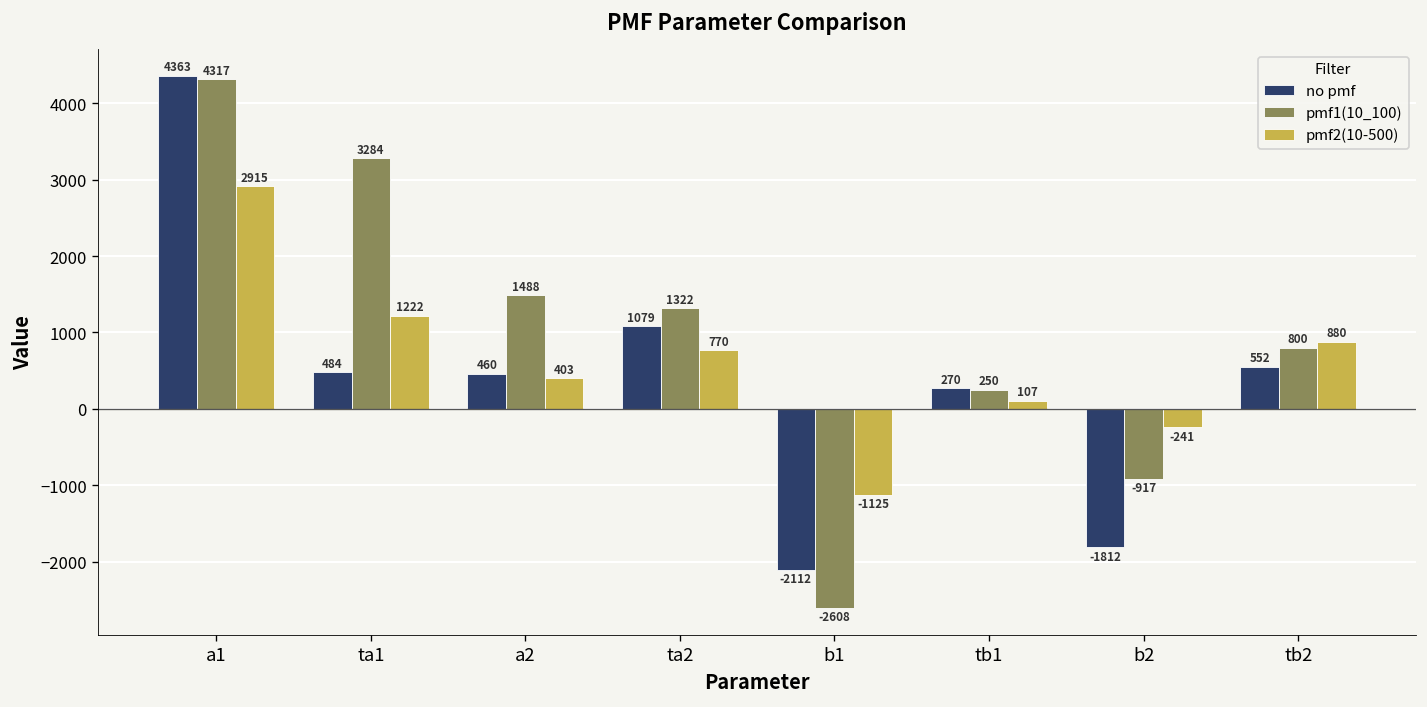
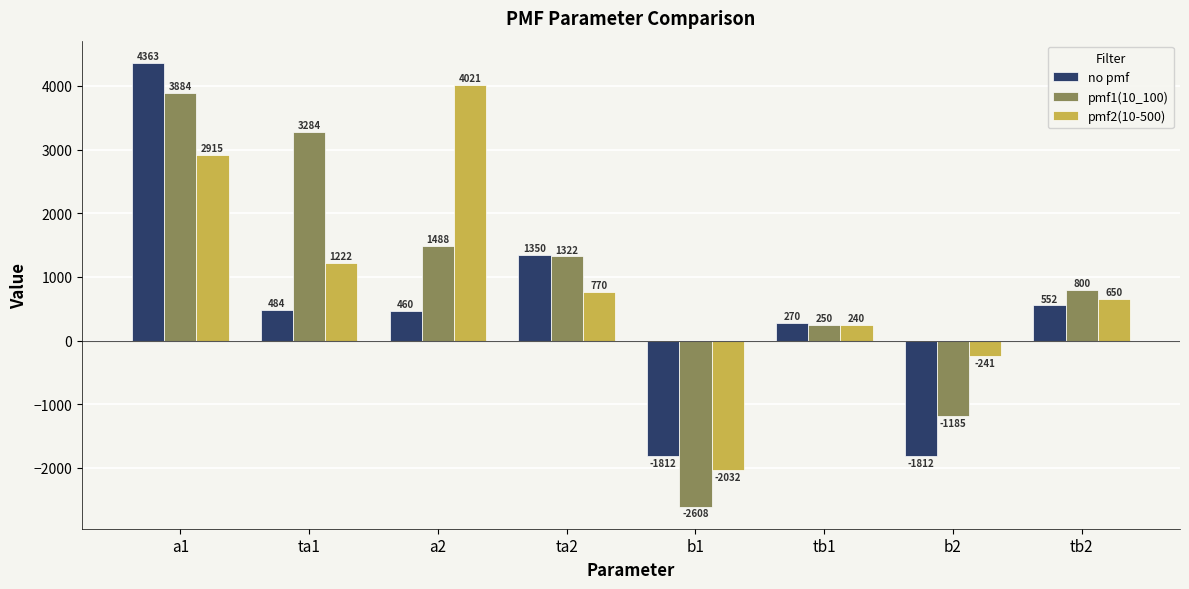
pmf1(10_100), a1: 4317 -> 3884
pmf2(10-500), a2: 403 -> 4021
no pmf, ta2: 1079 -> 1350
no pmf, b1: -2112 -> -1812
pmf2(10-500), b1: -1125 -> -2032
pmf2(10-500), tb1: 107 -> 240
pmf1(10_100), b2: -917 -> -1185
pmf2(10-500), tb2: 880 -> 650
